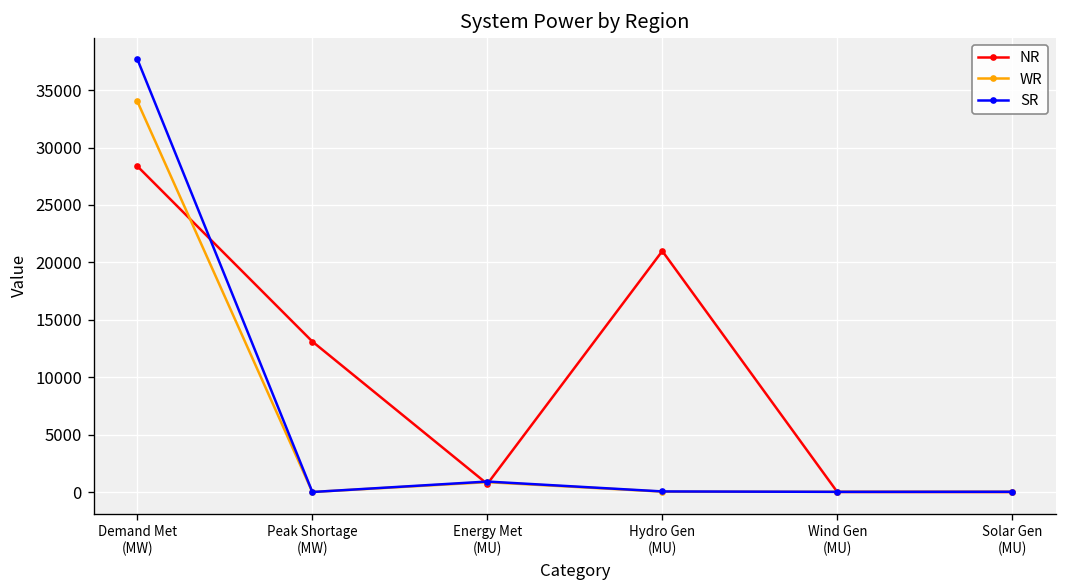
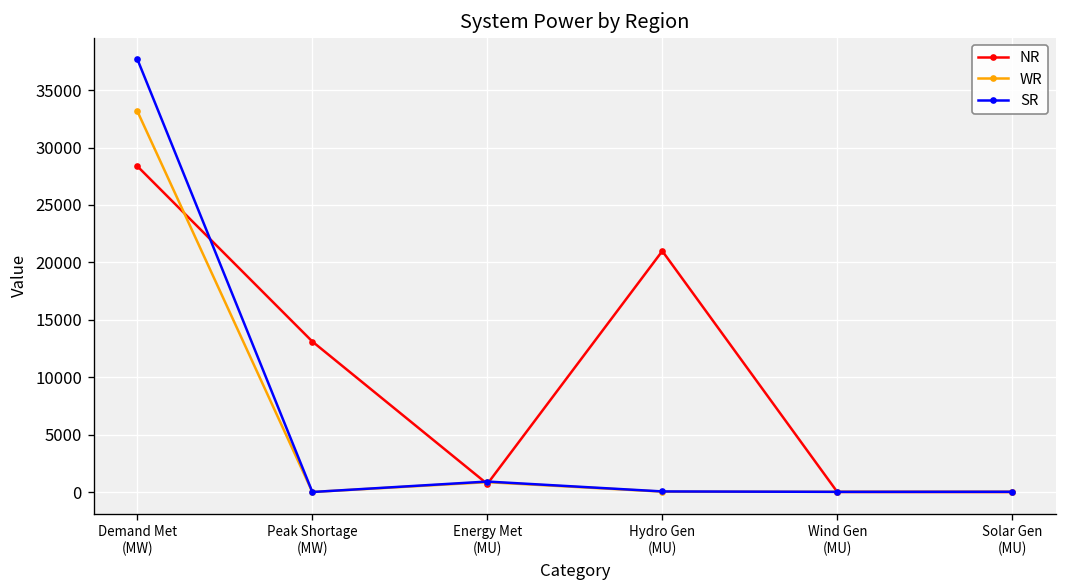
WR, Demand Met (MW): 34000 -> 33000
